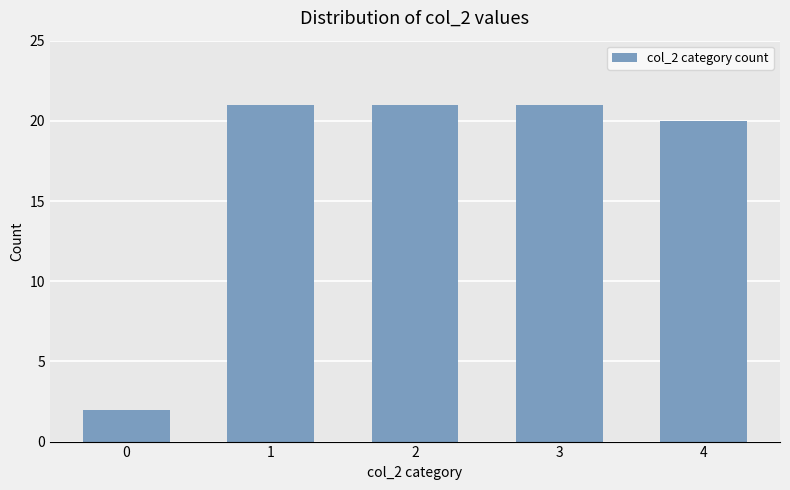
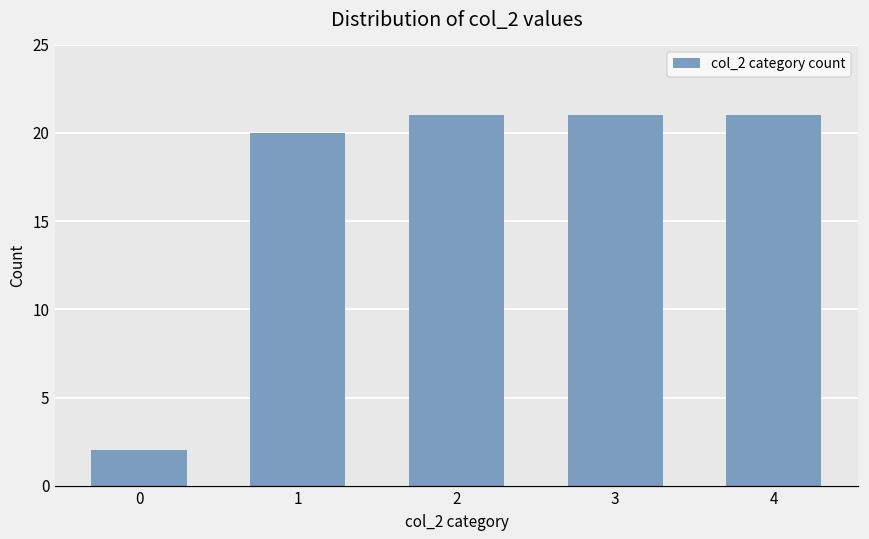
1: 21 -> 20
4: 20 -> 21
